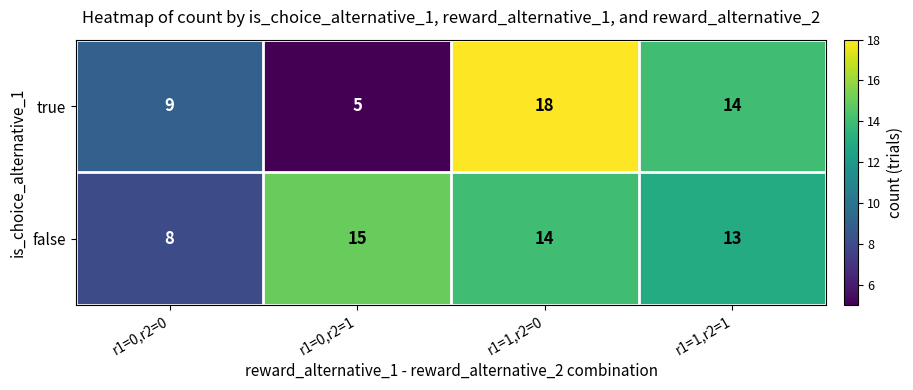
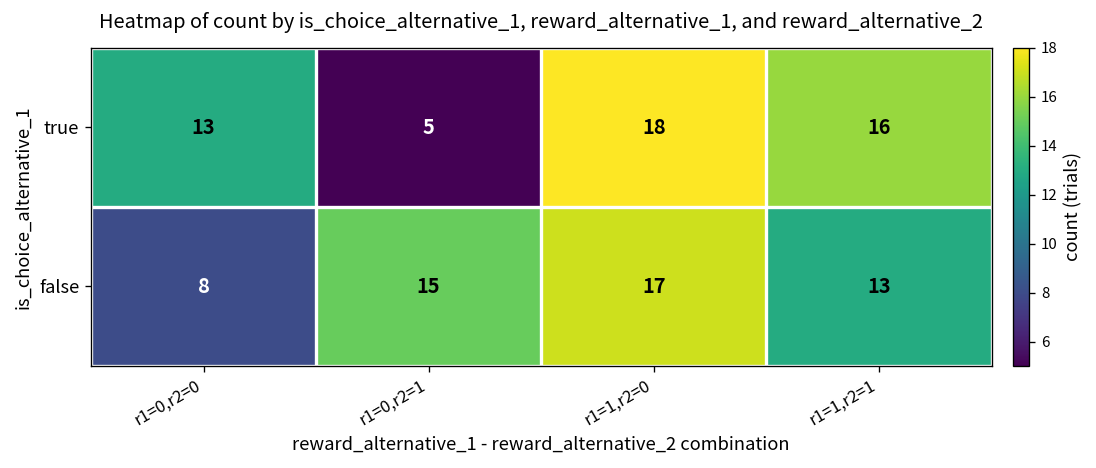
true, r1=0,r2=0: 9 -> 13
true, r1=1,r2=1: 14 -> 16
false, r1=1,r2=0: 14 -> 17
